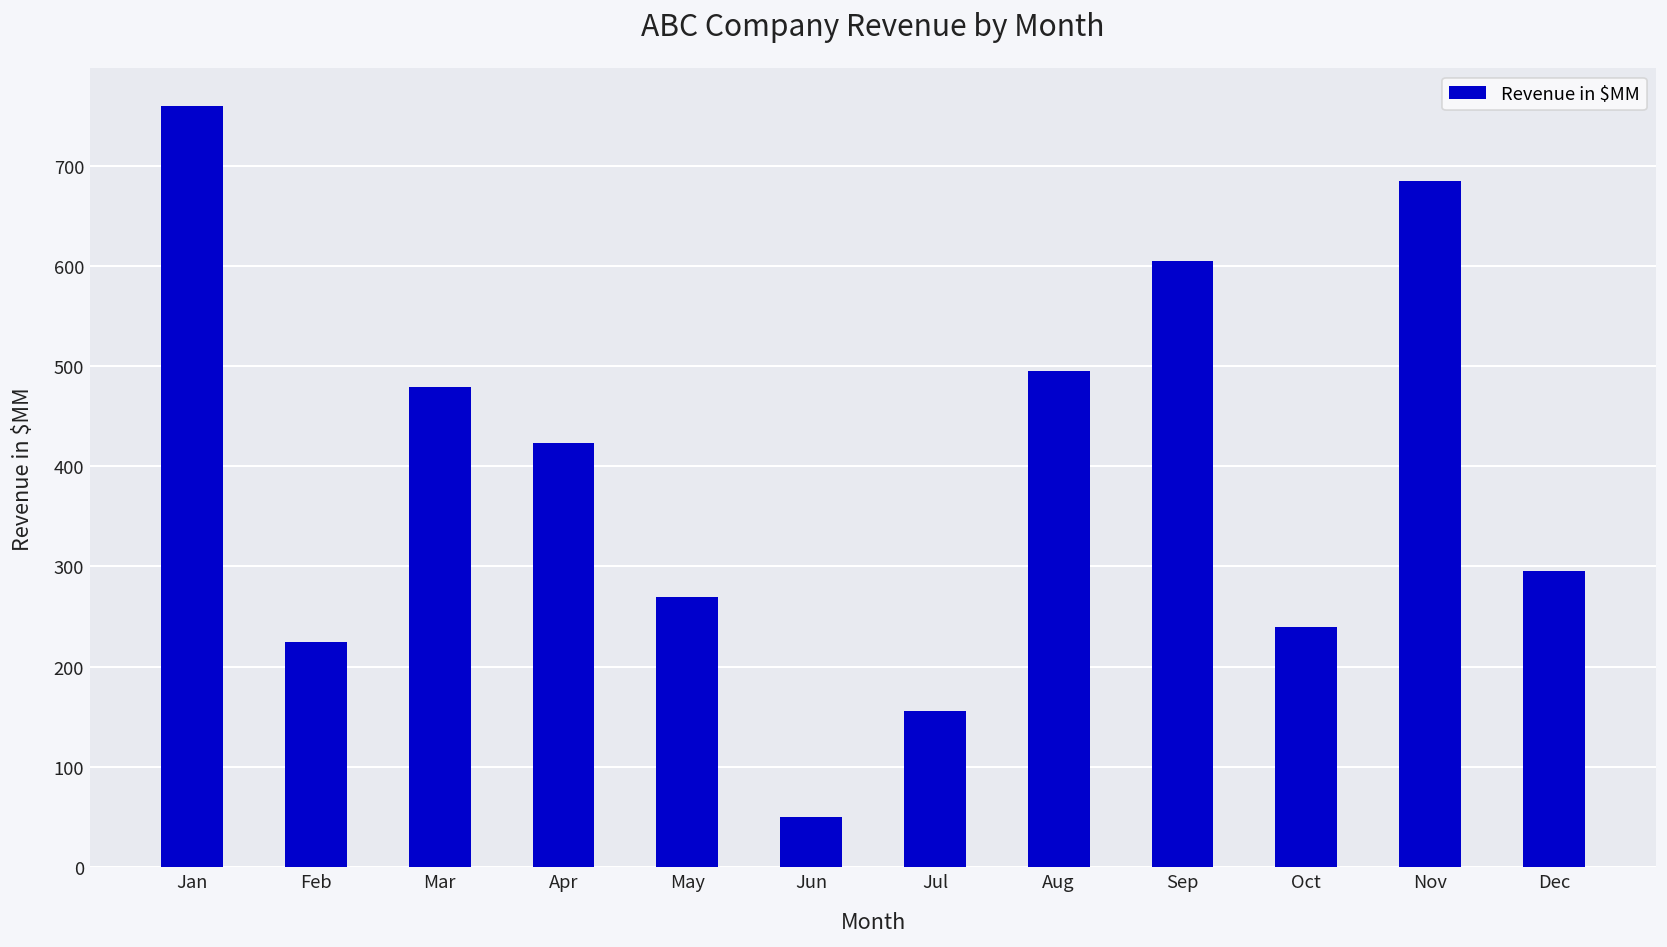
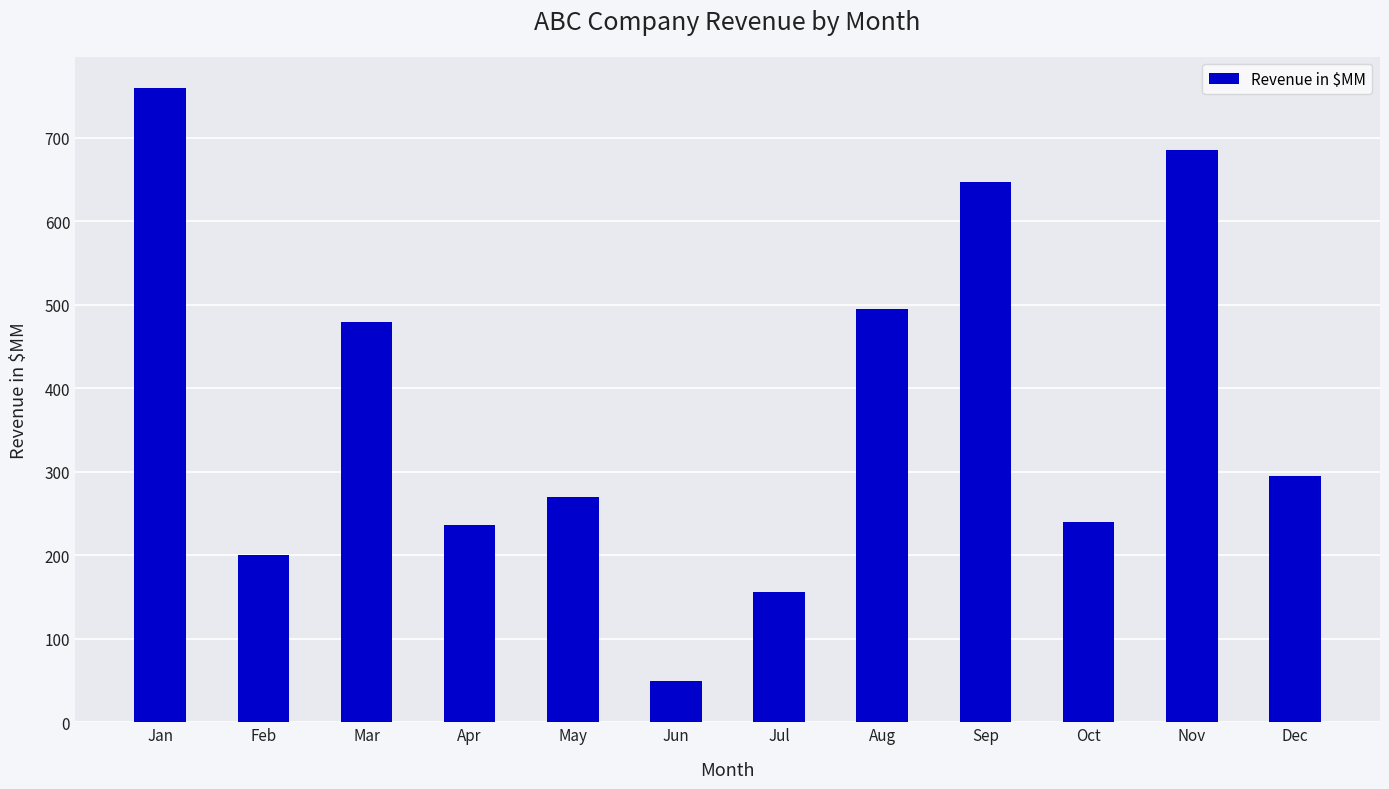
Feb: 230 -> 200
Apr: 420 -> 240
Sep: 610 -> 650
